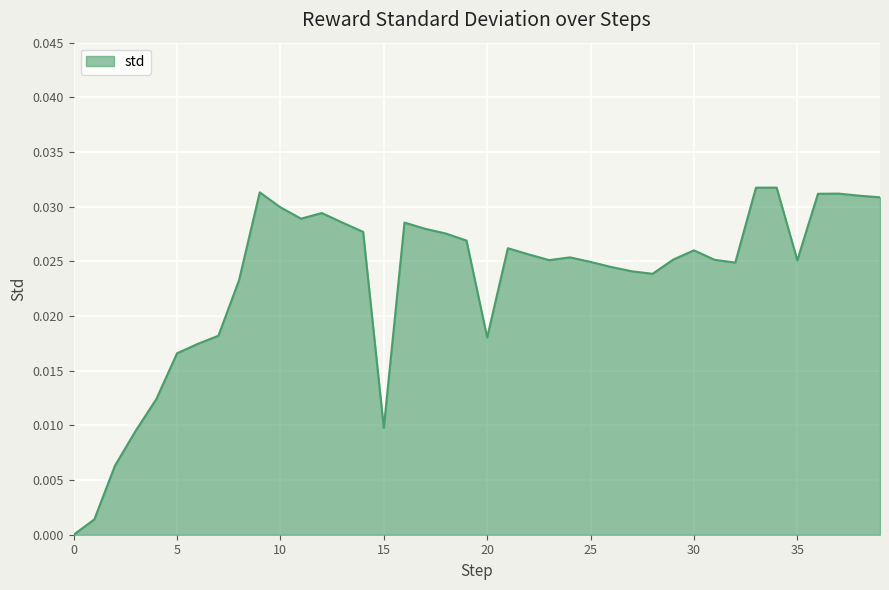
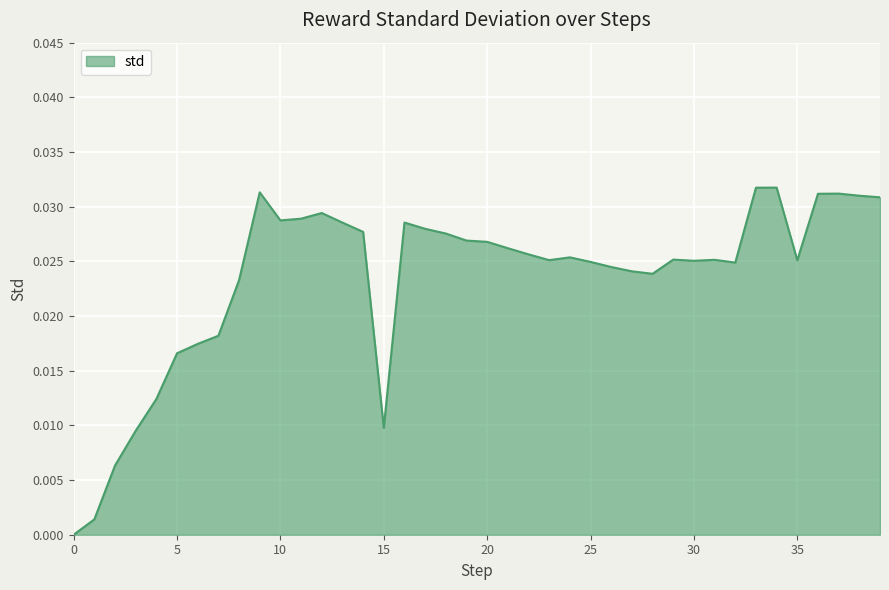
10: 0.0299 -> 0.0287
20: 0.0180 -> 0.0268
30: 0.0260 -> 0.0251
